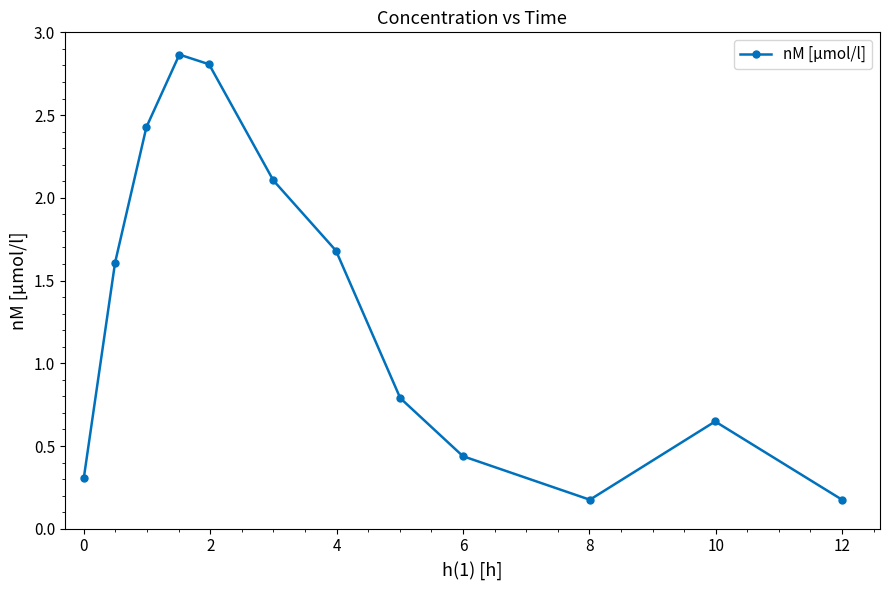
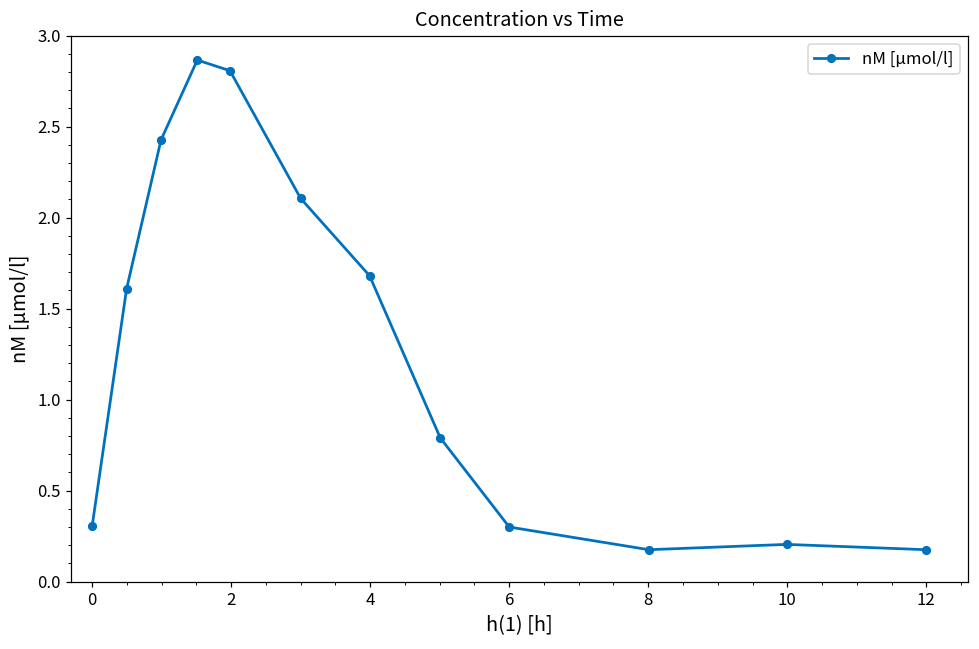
6: 0.44 -> 0.30
10: 0.65 -> 0.20
